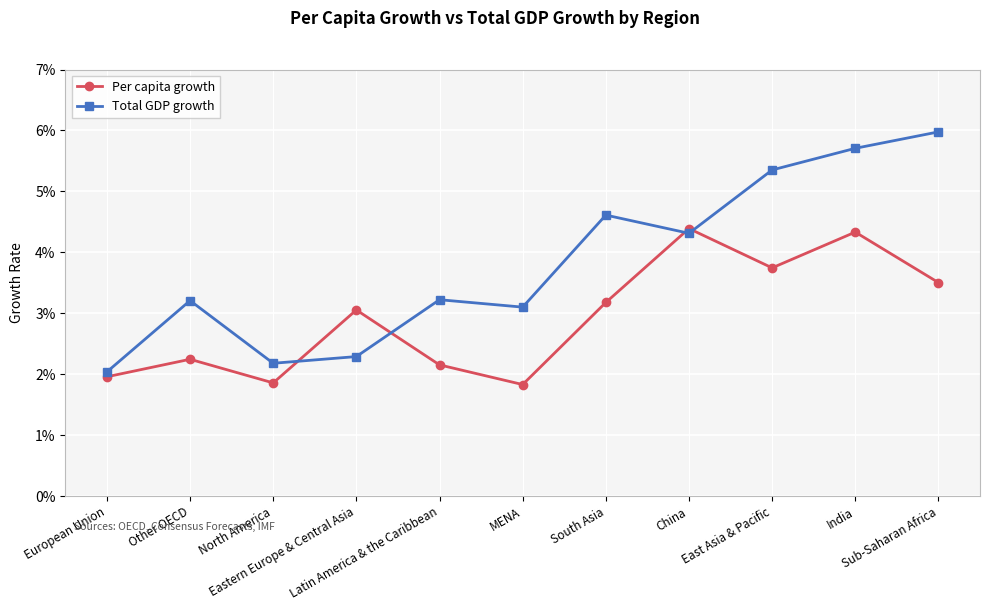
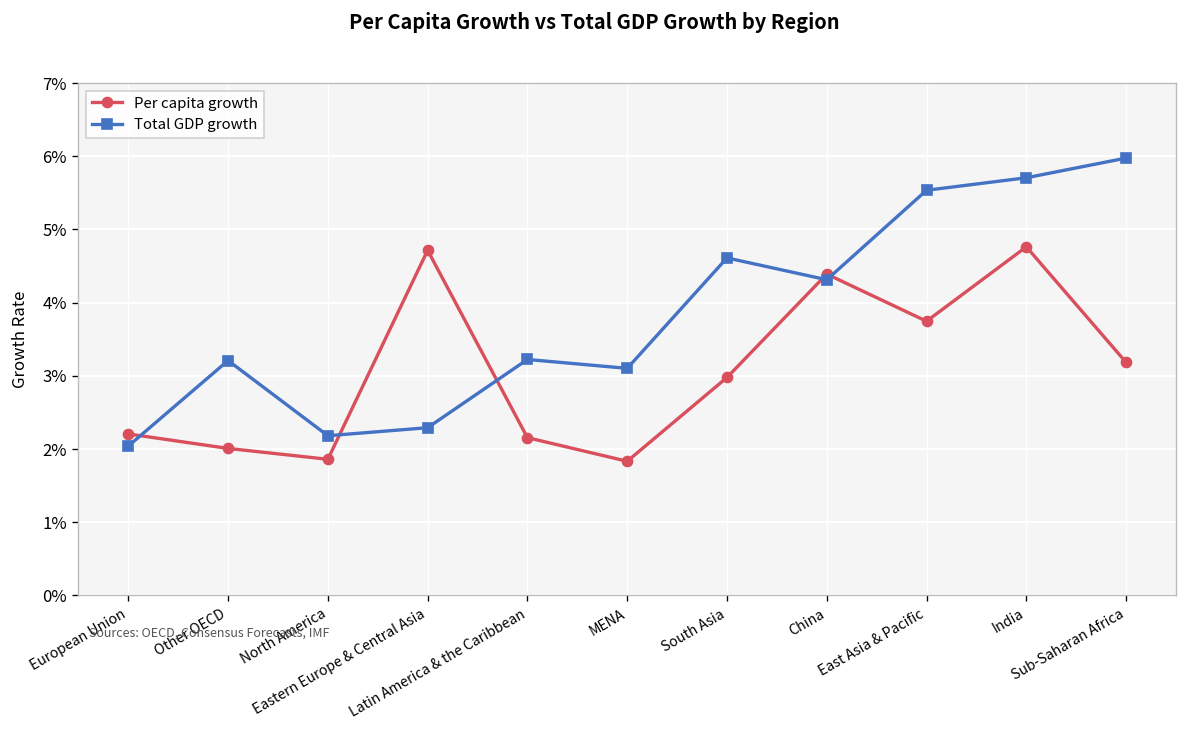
Per capita growth, European Union: 2.0% -> 2.2%
Per capita growth, Other OECD: 2.2% -> 2.0%
Per capita growth, Eastern Europe & Central Asia: 3.1% -> 4.7%
Per capita growth, South Asia: 3.2% -> 3.0%
Total GDP growth, East Asia & Pacific: 5.4% -> 5.5%
Per capita growth, India: 4.3% -> 4.8%
Per capita growth, Sub-Saharan Africa: 3.5% -> 3.2%
